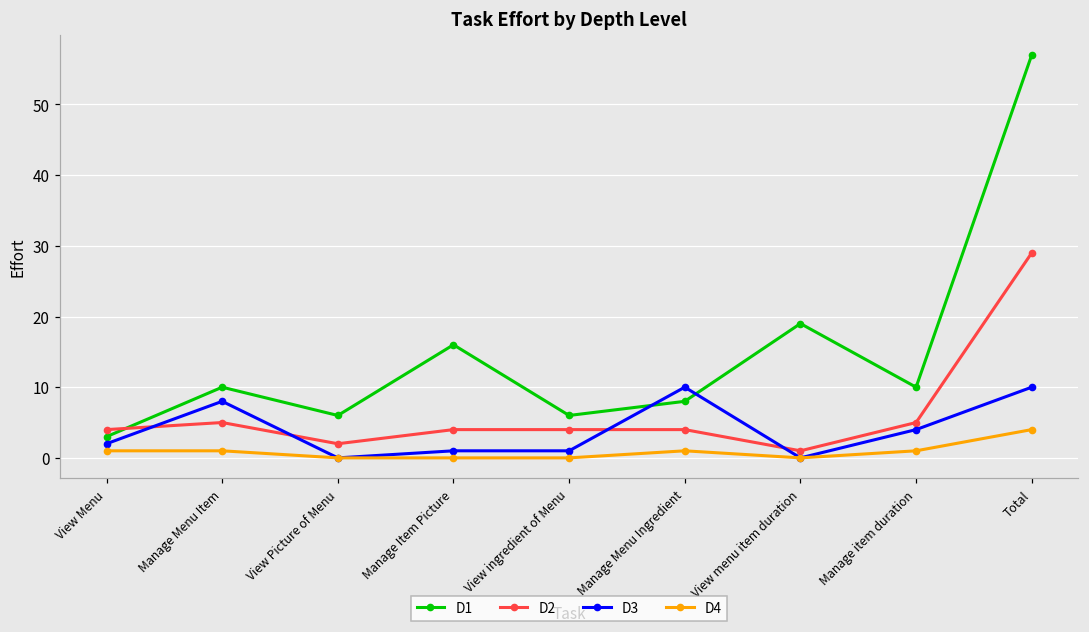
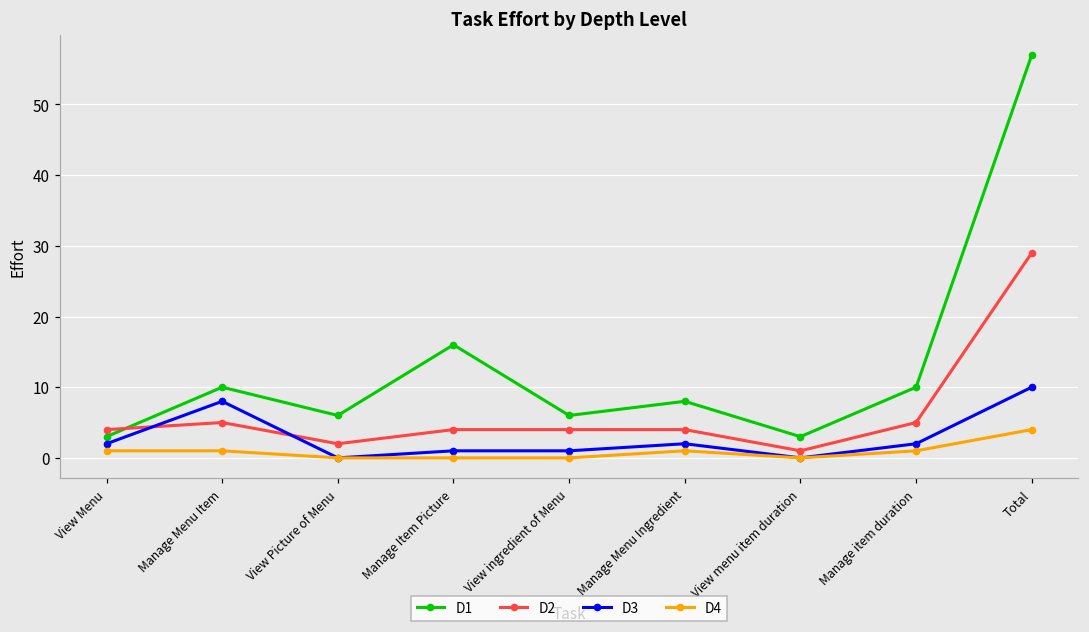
D3, Manage Menu Ingredient: 10 -> 2
D1, View menu item duration: 19 -> 3
D3, Manage item duration: 4 -> 2
